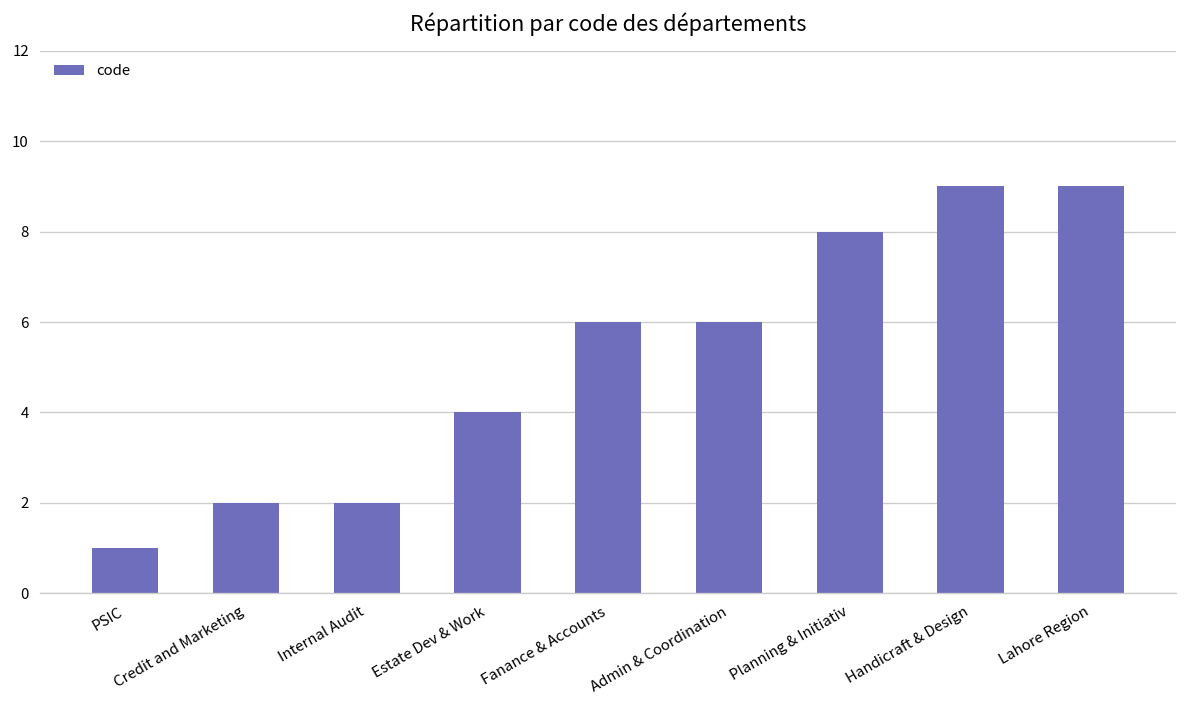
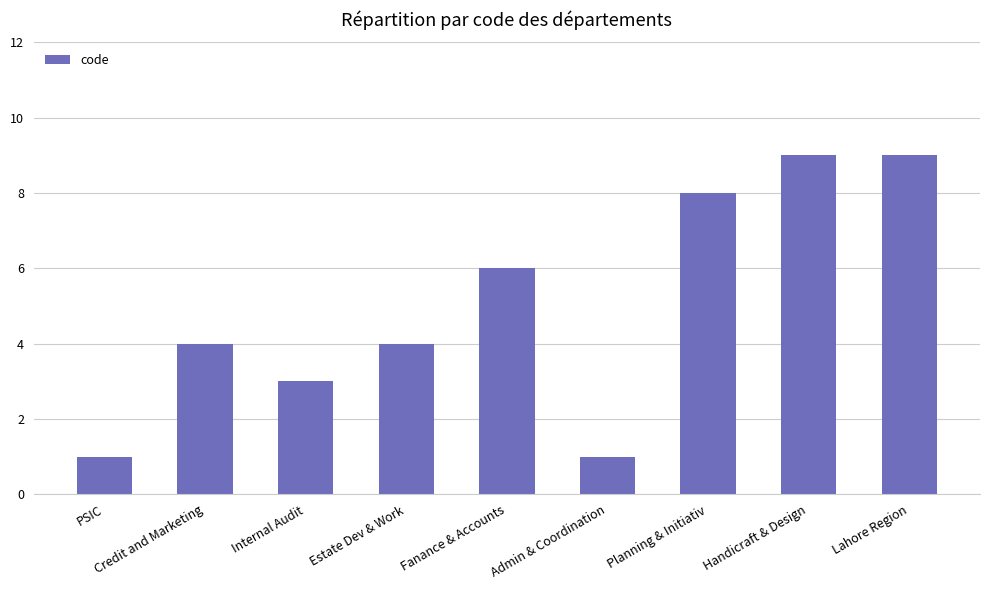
Credit and Marketing: 2 -> 4
Internal Audit: 2 -> 3
Admin & Coordination: 6 -> 1
